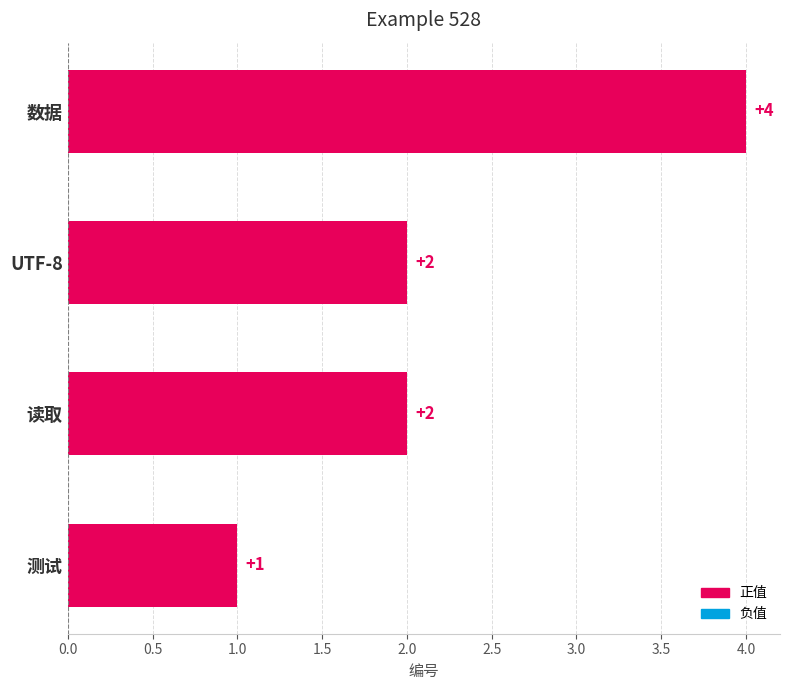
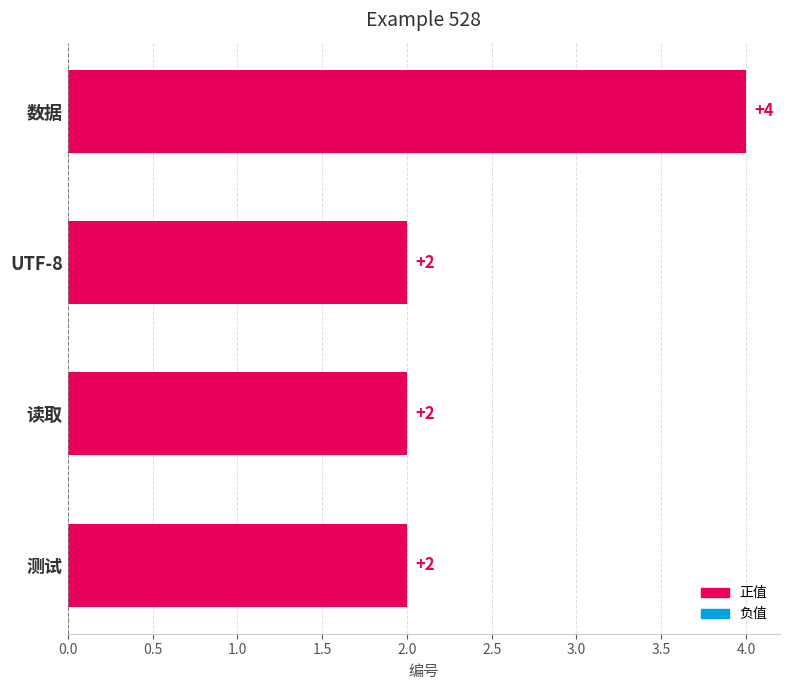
测试: +1 -> +2
